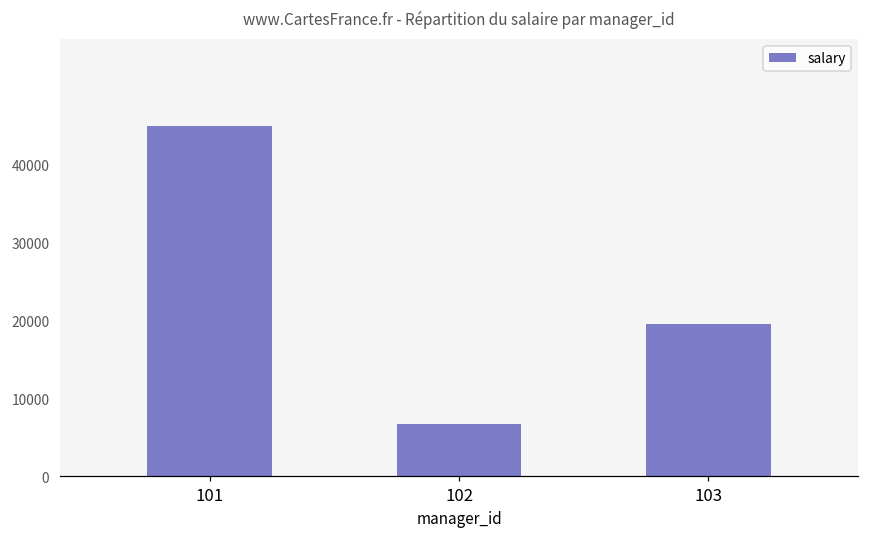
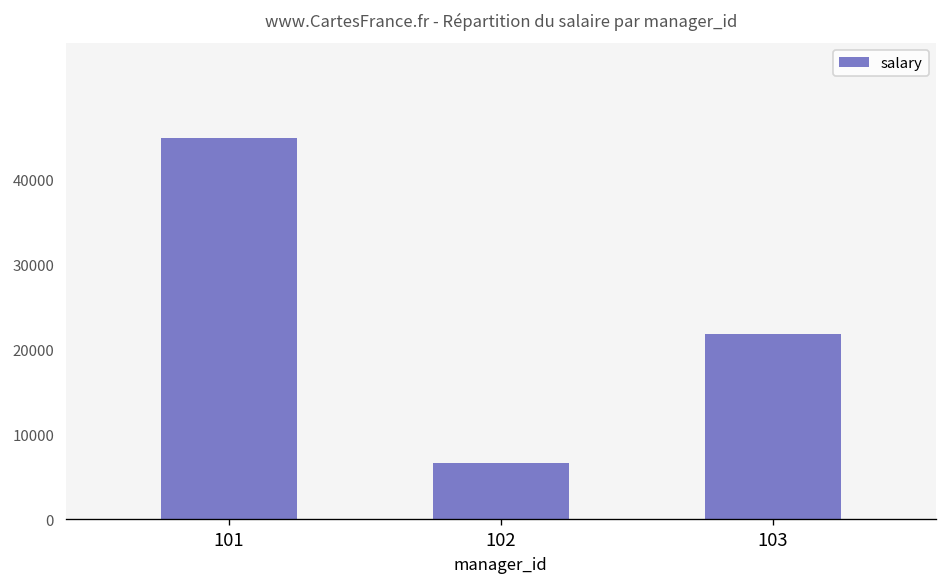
103: 20000 -> 22000
